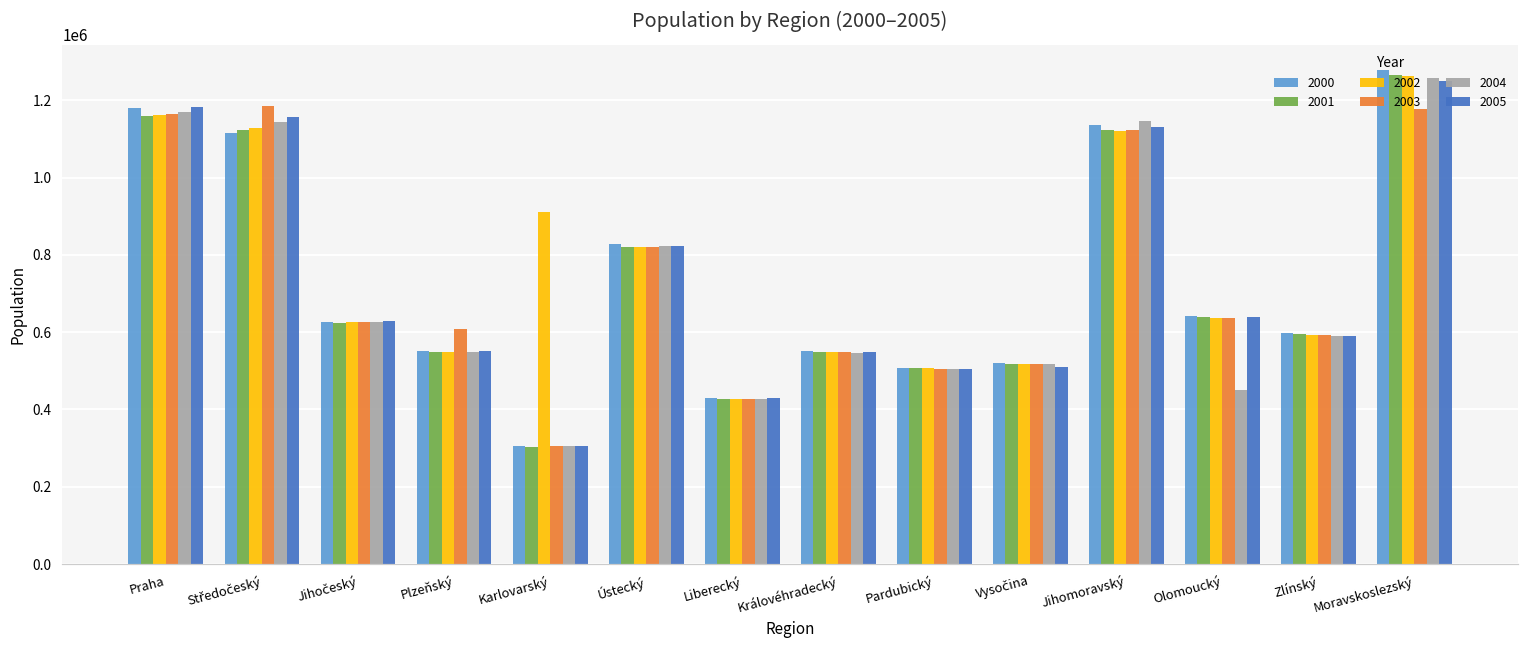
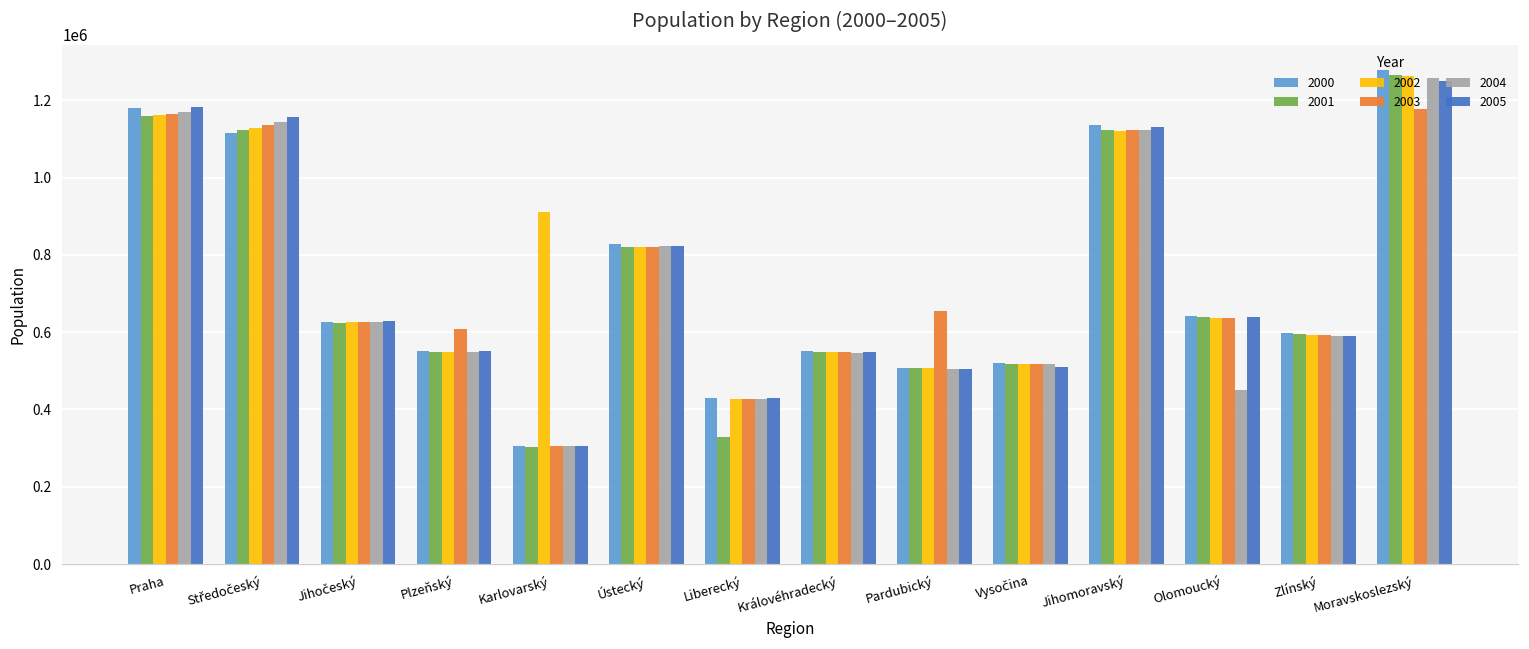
2003, Středočeský: 1190000 -> 1140000
2001, Liberecký: 430000 -> 330000
2003, Pardubický: 510000 -> 660000
2004, Jihomoravský: 1150000 -> 1120000
